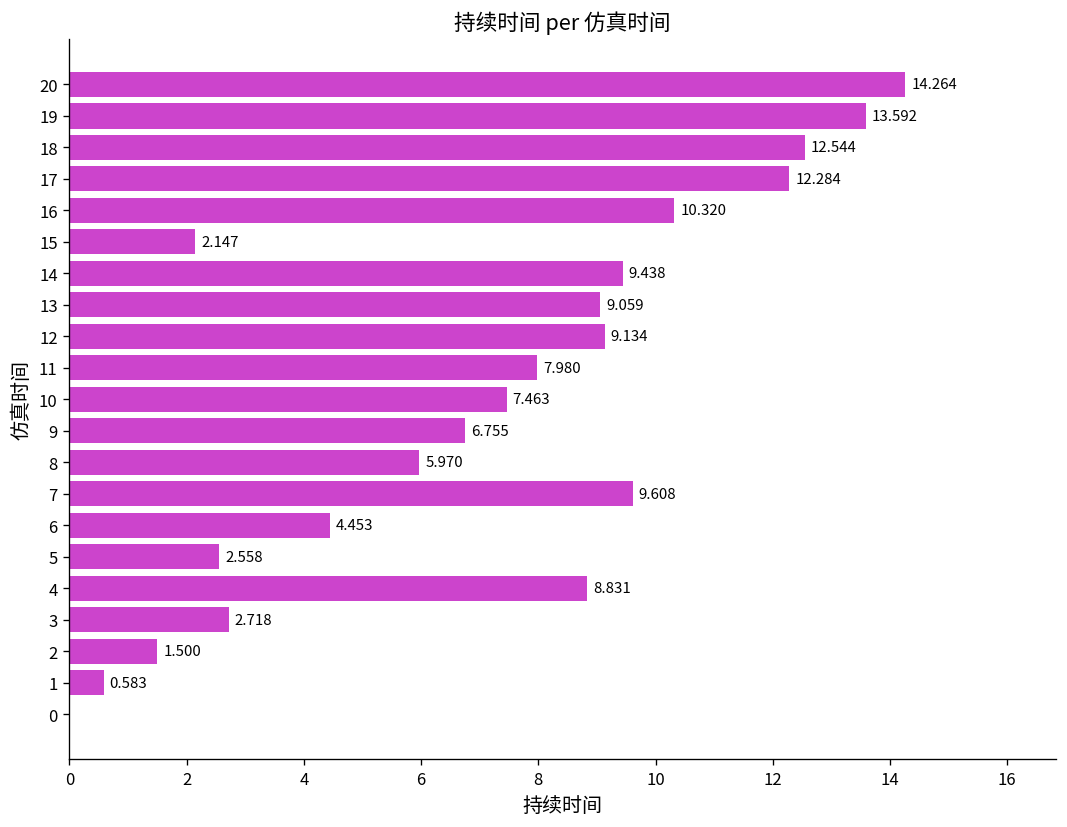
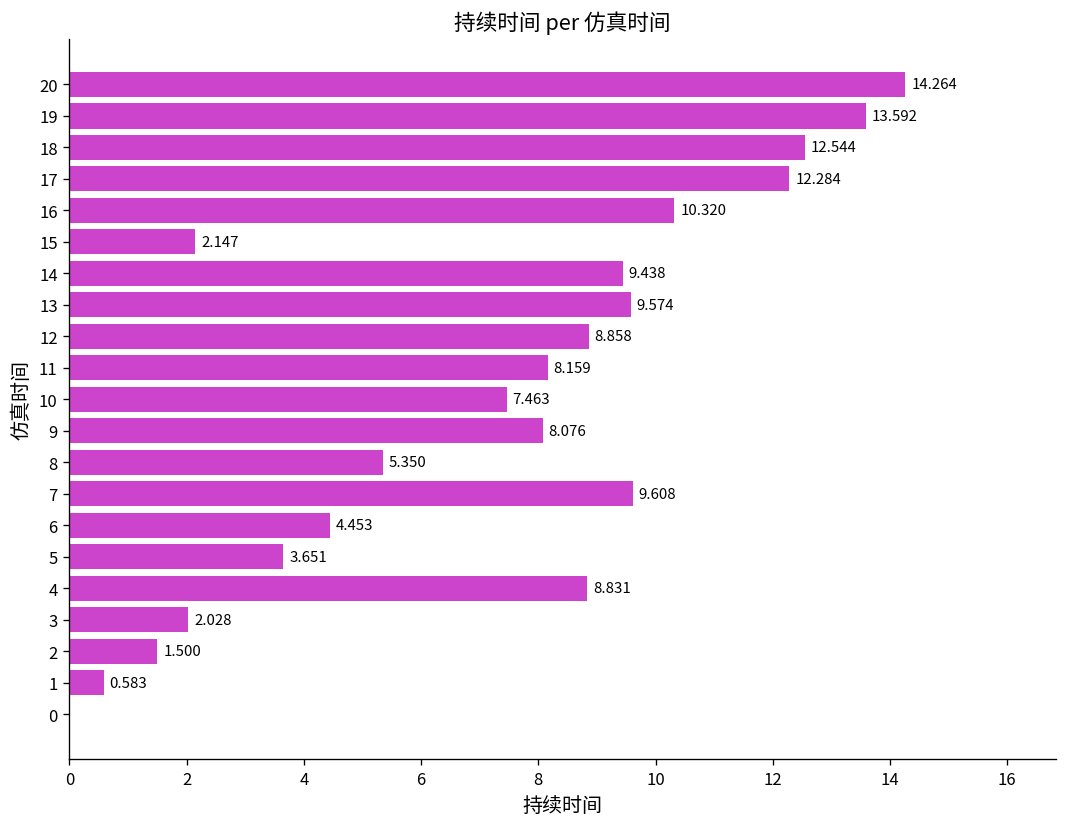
13: 9.059 -> 9.574
12: 9.134 -> 8.858
11: 7.980 -> 8.159
9: 6.755 -> 8.076
8: 5.970 -> 5.350
5: 2.558 -> 3.651
3: 2.718 -> 2.028
